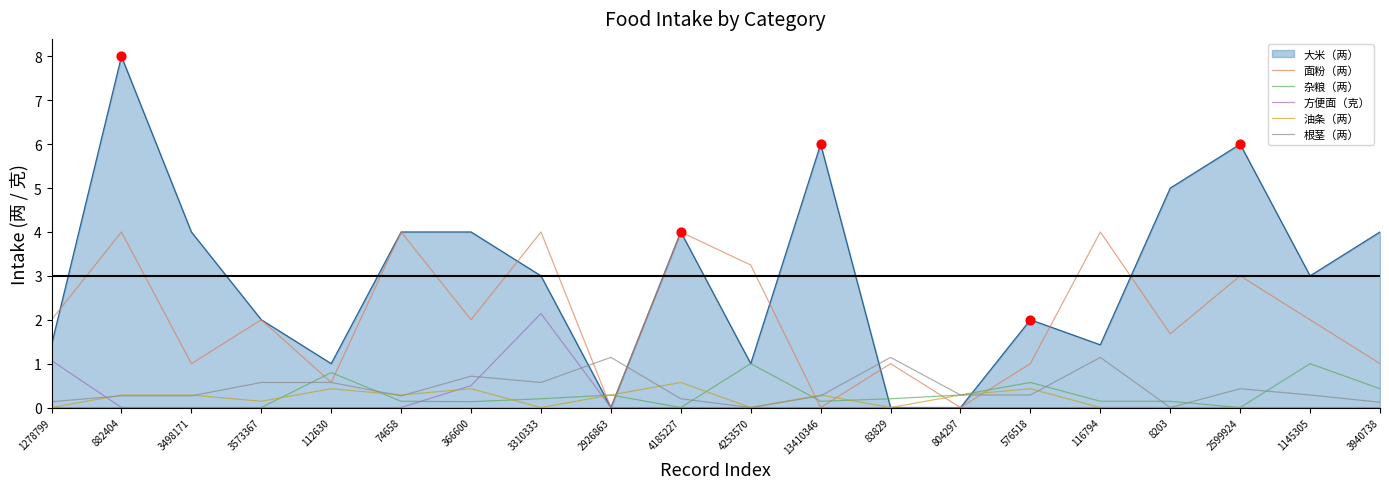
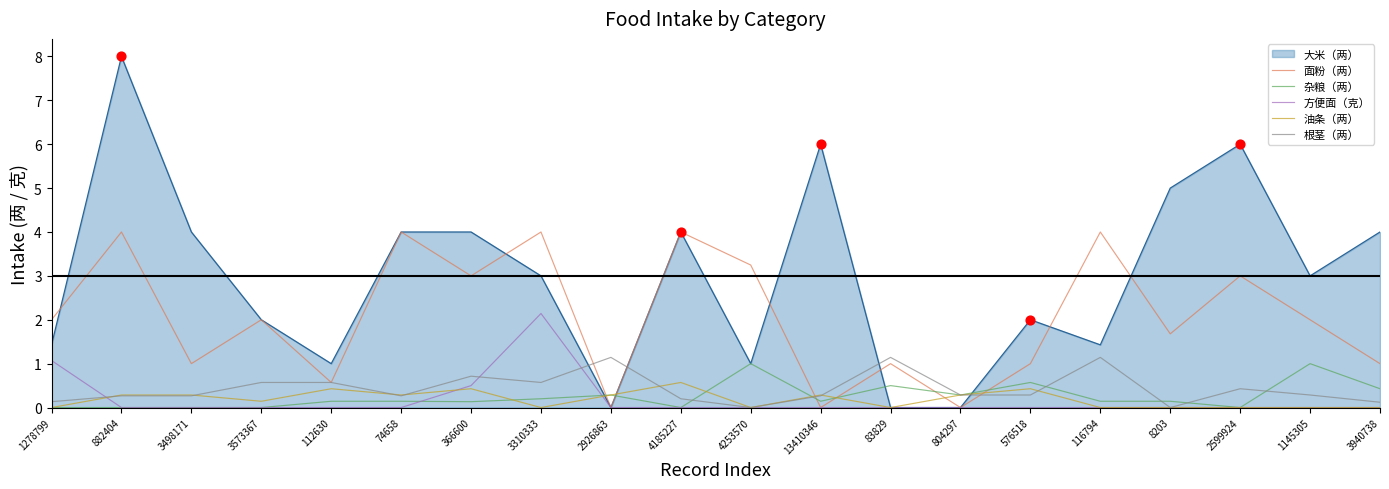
杂粮（两）, 112630: 0.8 -> 0.1
面粉（两）, 366600: 2 -> 3
杂粮（两）, 83829: 0.2 -> 0.5
